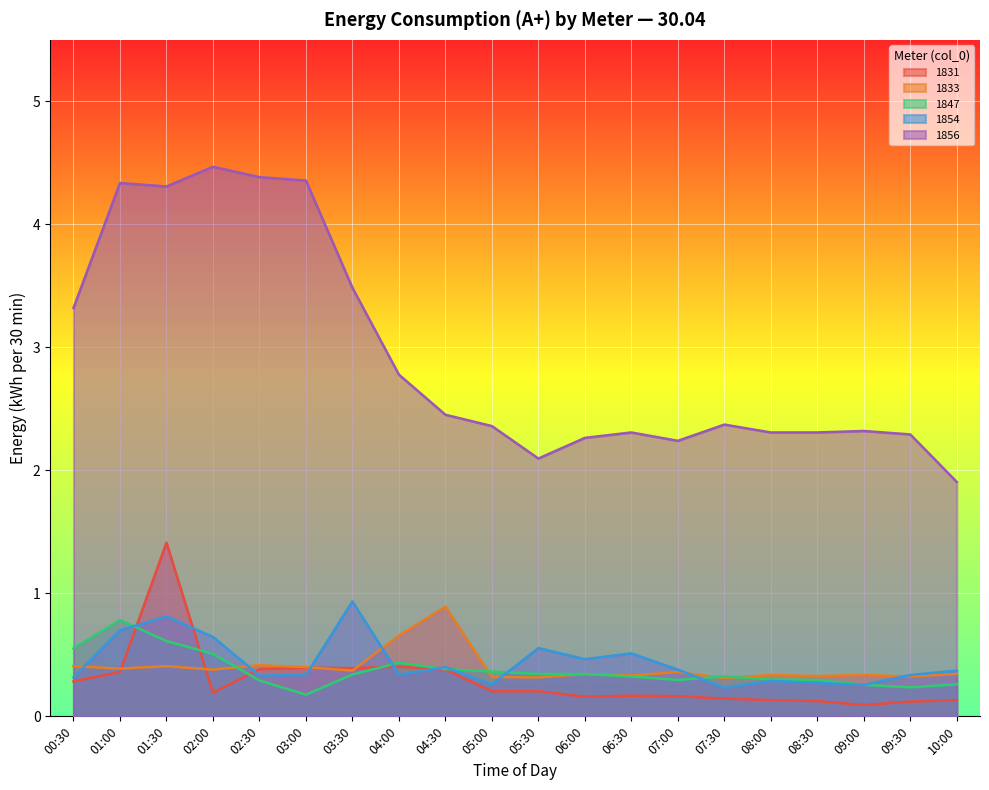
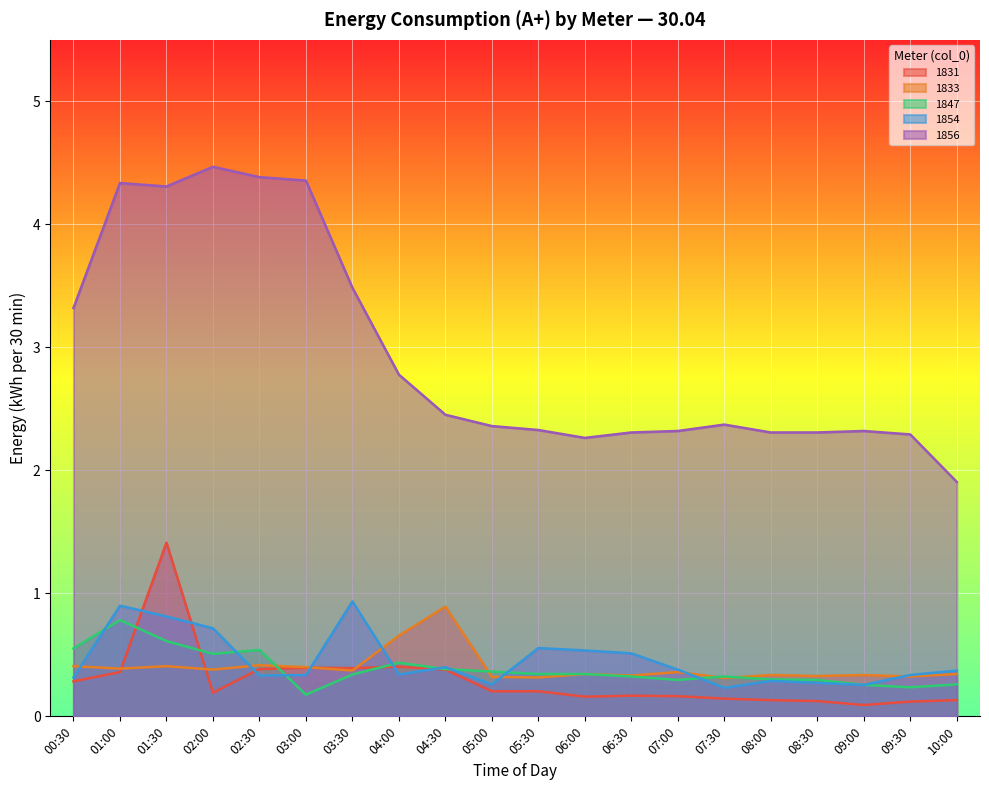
1854, 01:00: 0.7 -> 0.9
1854, 02:00: 0.65 -> 0.72
1847, 02:30: 0.29 -> 0.54
1856, 05:30: 2.10 -> 2.33
1854, 06:00: 0.47 -> 0.54
1856, 07:00: 2.24 -> 2.32
